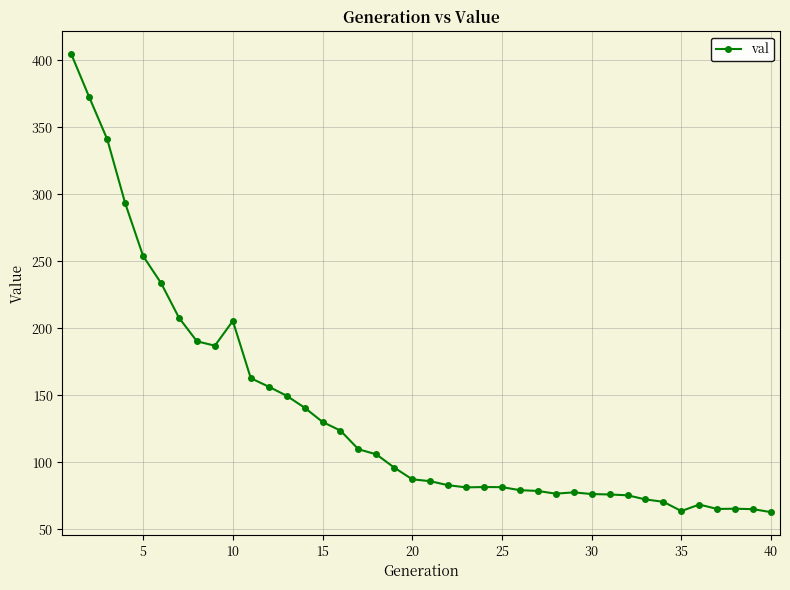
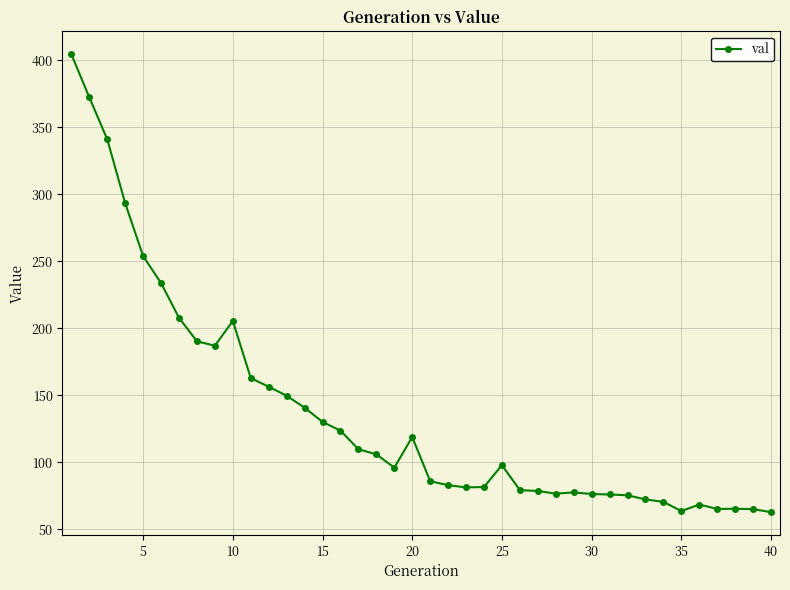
20: 87 -> 119
25: 81 -> 98
